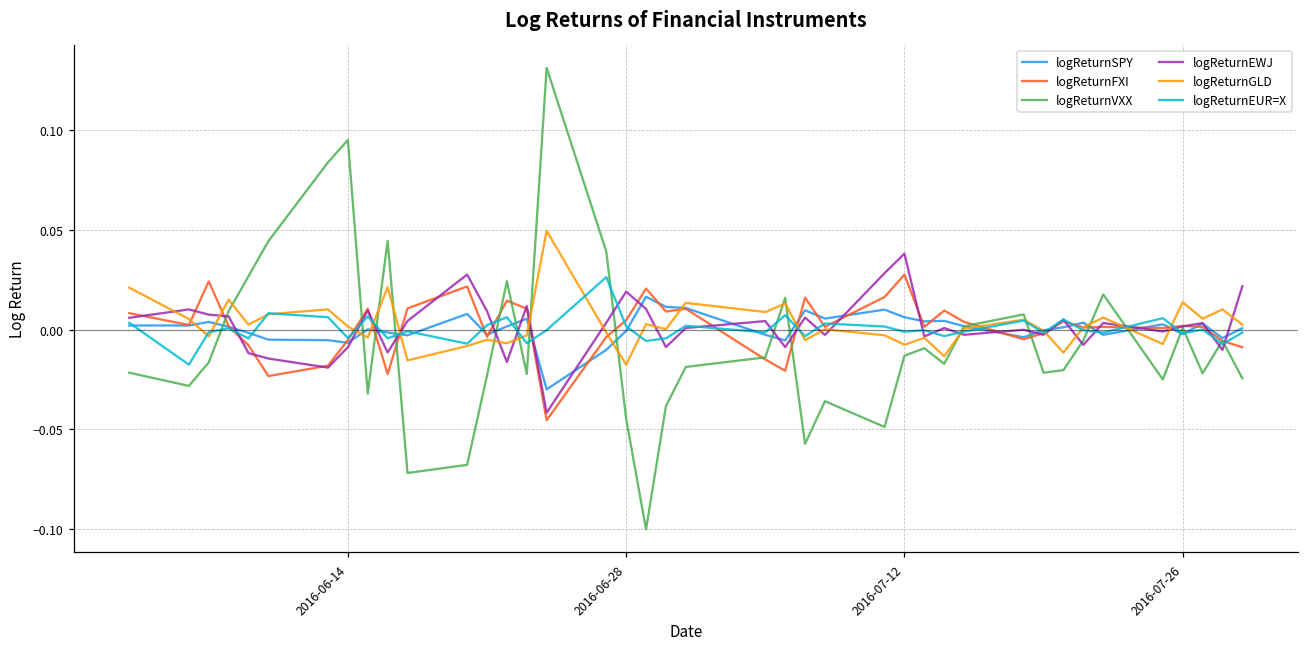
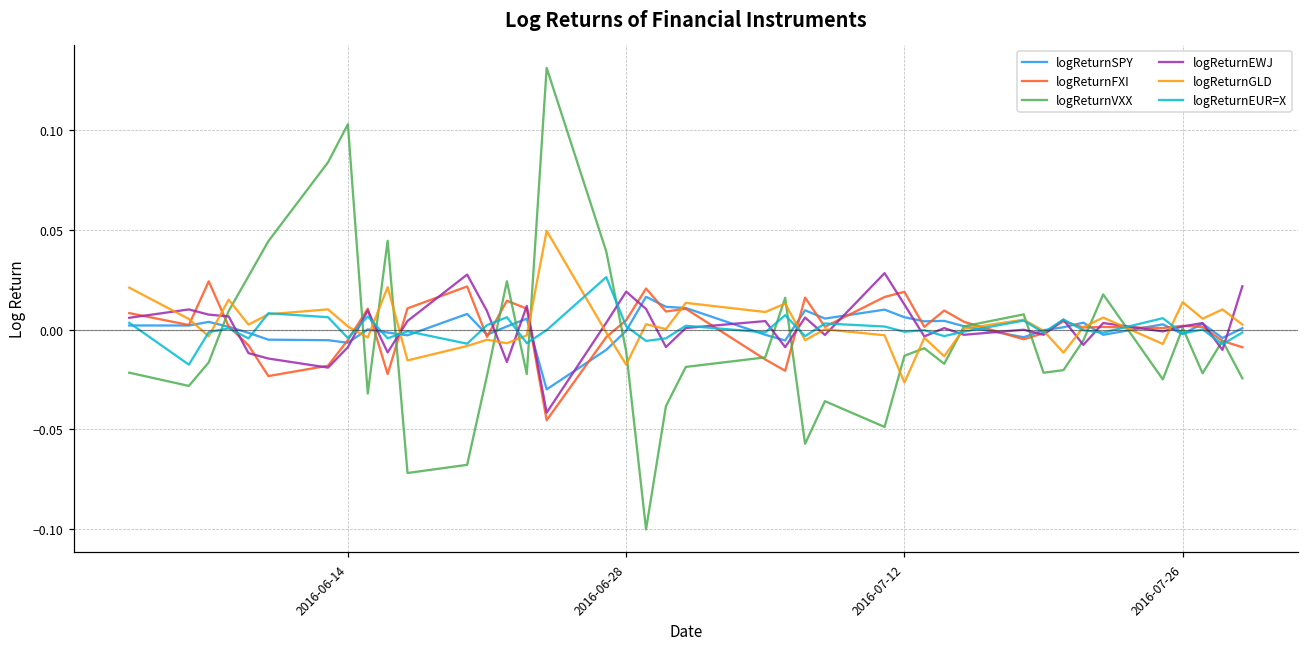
logReturnVXX, 2016-06-14: 0.095 -> 0.103
logReturnVXX, 2016-06-28: -0.045 -> -0.011
logReturnFXI, 2016-07-12: 0.028 -> 0.019
logReturnEWJ, 2016-07-12: 0.038 -> 0.013
logReturnGLD, 2016-07-12: -0.008 -> -0.026
